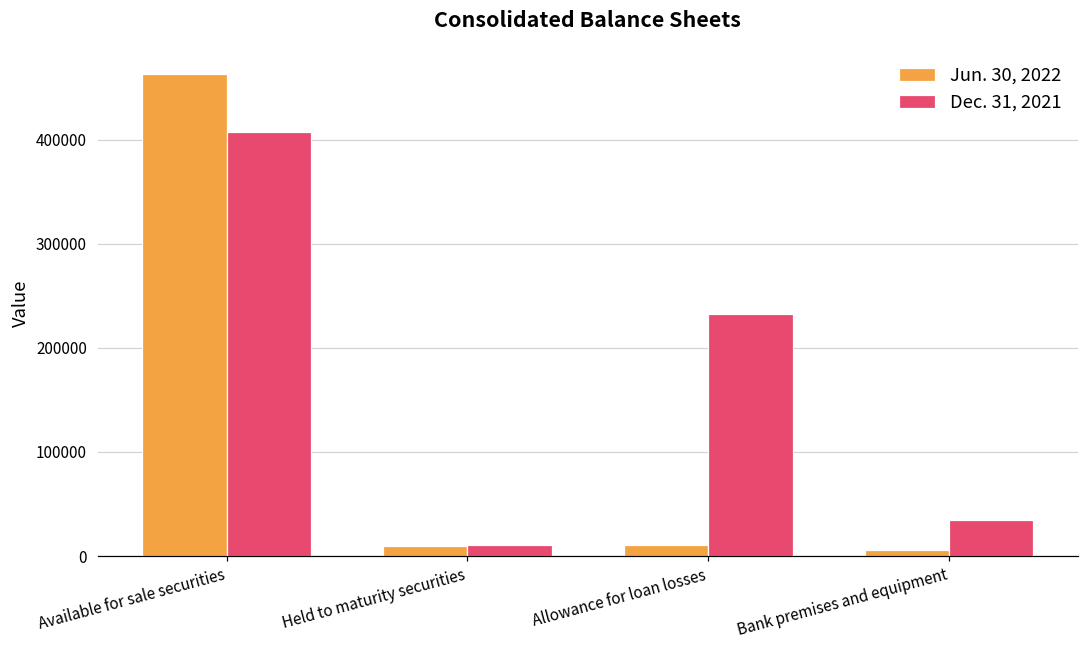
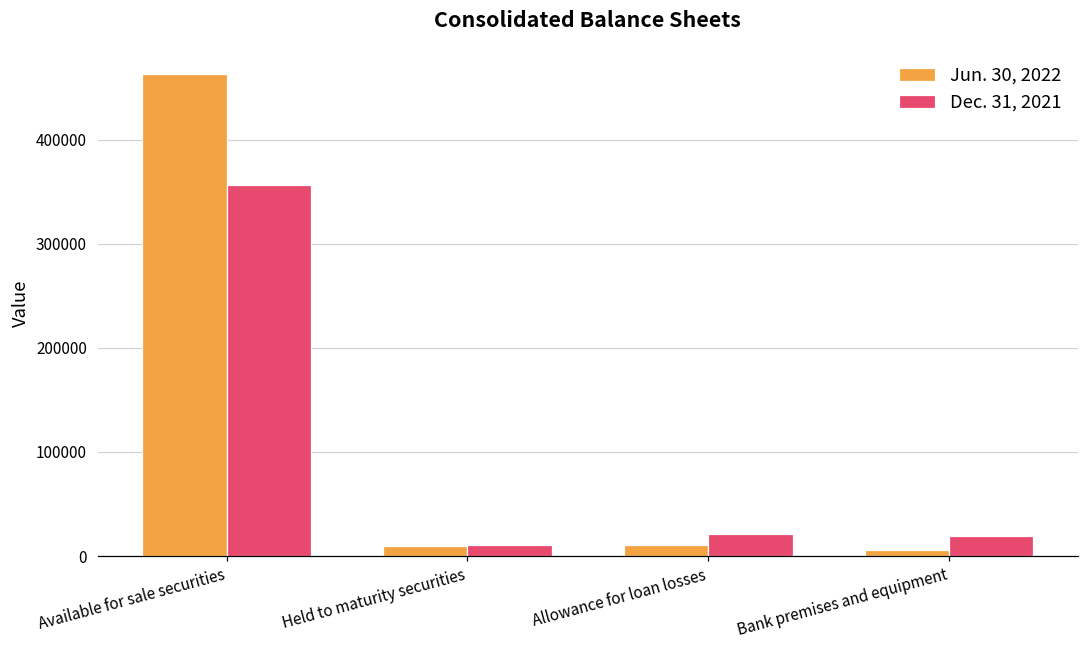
Dec. 31, 2021, Available for sale securities: 410000 -> 360000
Dec. 31, 2021, Allowance for loan losses: 230000 -> 20000
Dec. 31, 2021, Bank premises and equipment: 30000 -> 20000
